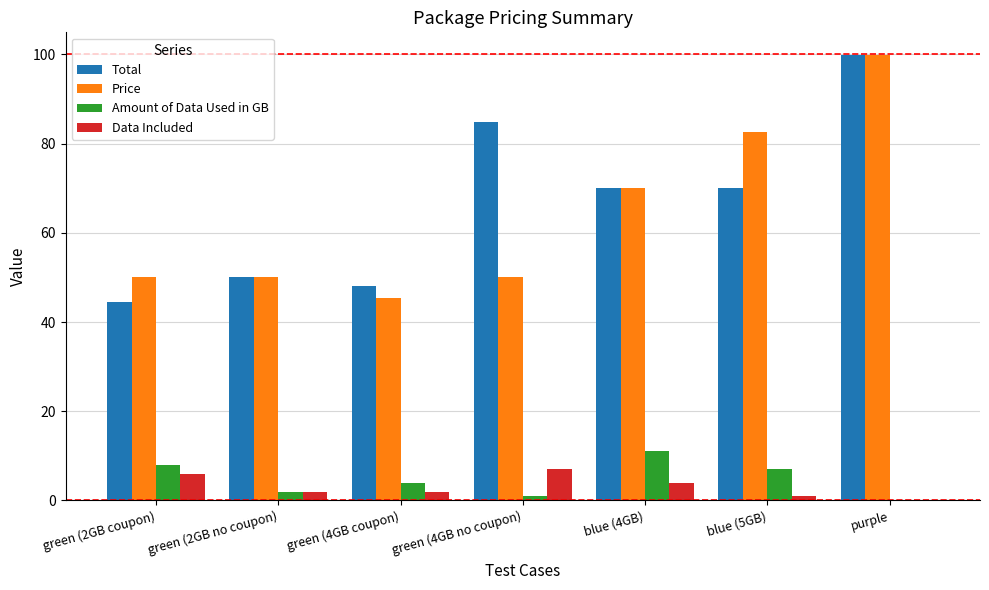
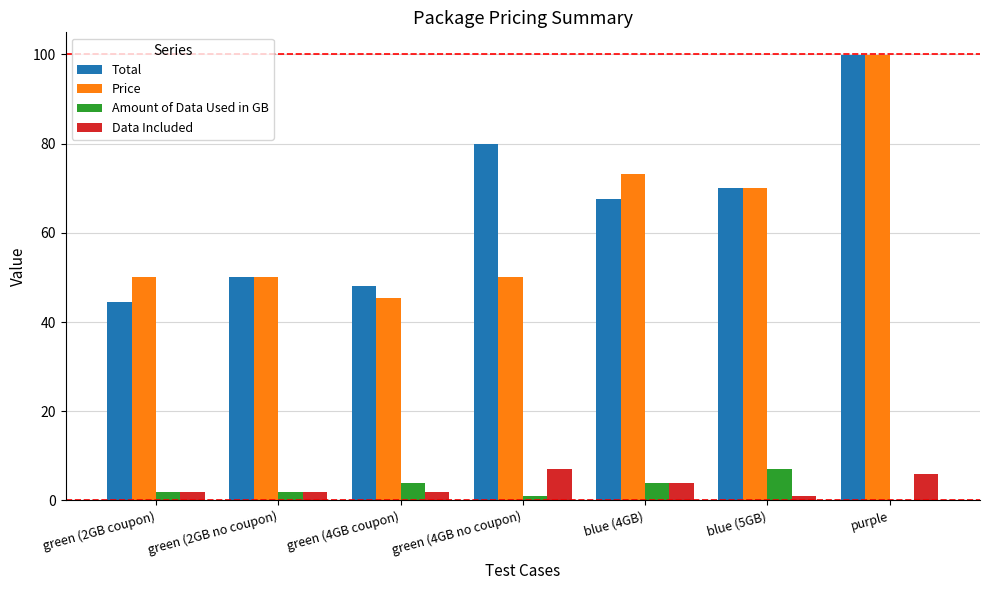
Amount of Data Used in GB, green (2GB coupon): 8 -> 2
Data Included, green (2GB coupon): 6 -> 2
Total, green (4GB no coupon): 85 -> 80
Total, blue (4GB): 70 -> 68
Price, blue (4GB): 70 -> 73
Amount of Data Used in GB, blue (4GB): 11 -> 4
Price, blue (5GB): 83 -> 70
Data Included, purple: 0 -> 6
